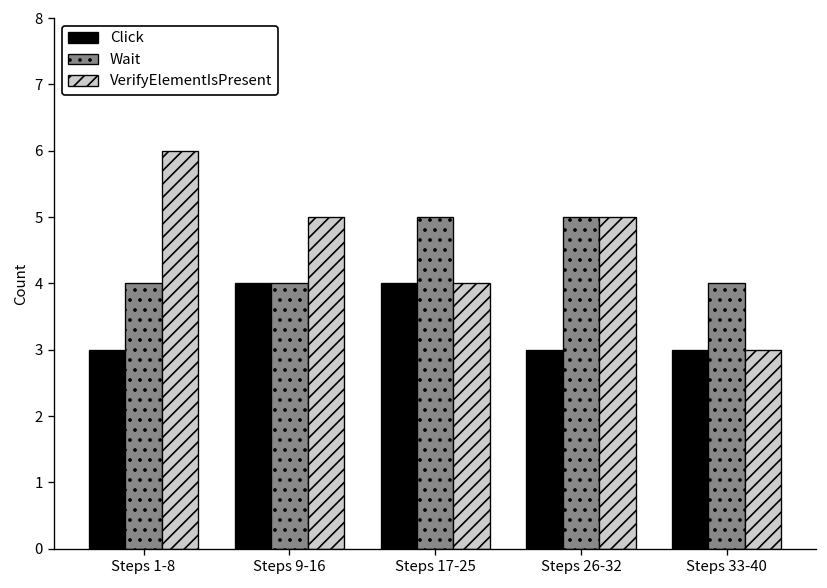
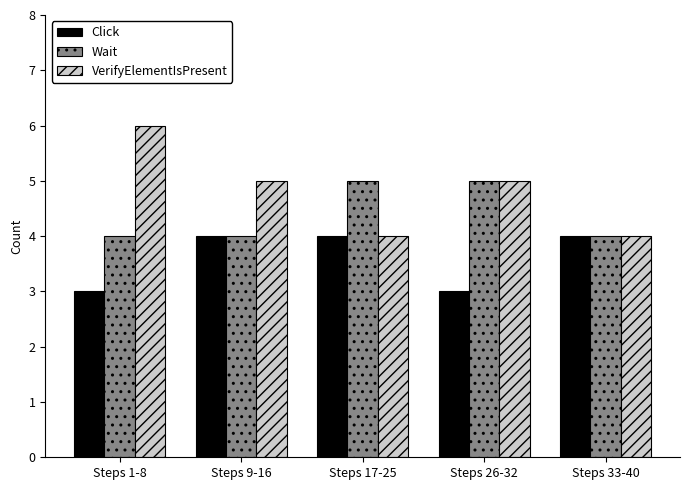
Click, Steps 33-40: 3 -> 4
VerifyElementIsPresent, Steps 33-40: 3 -> 4
